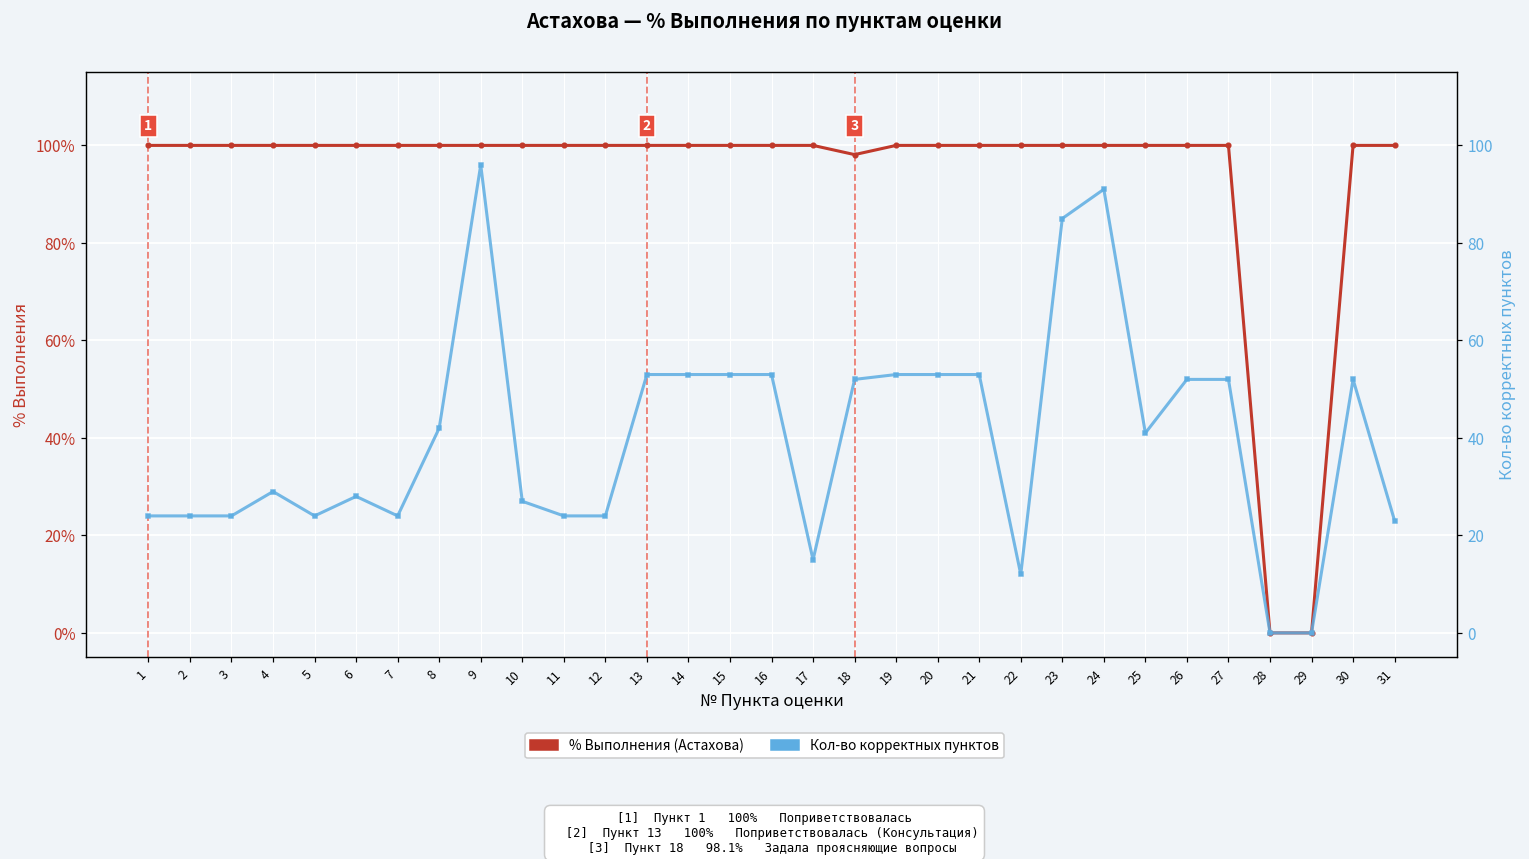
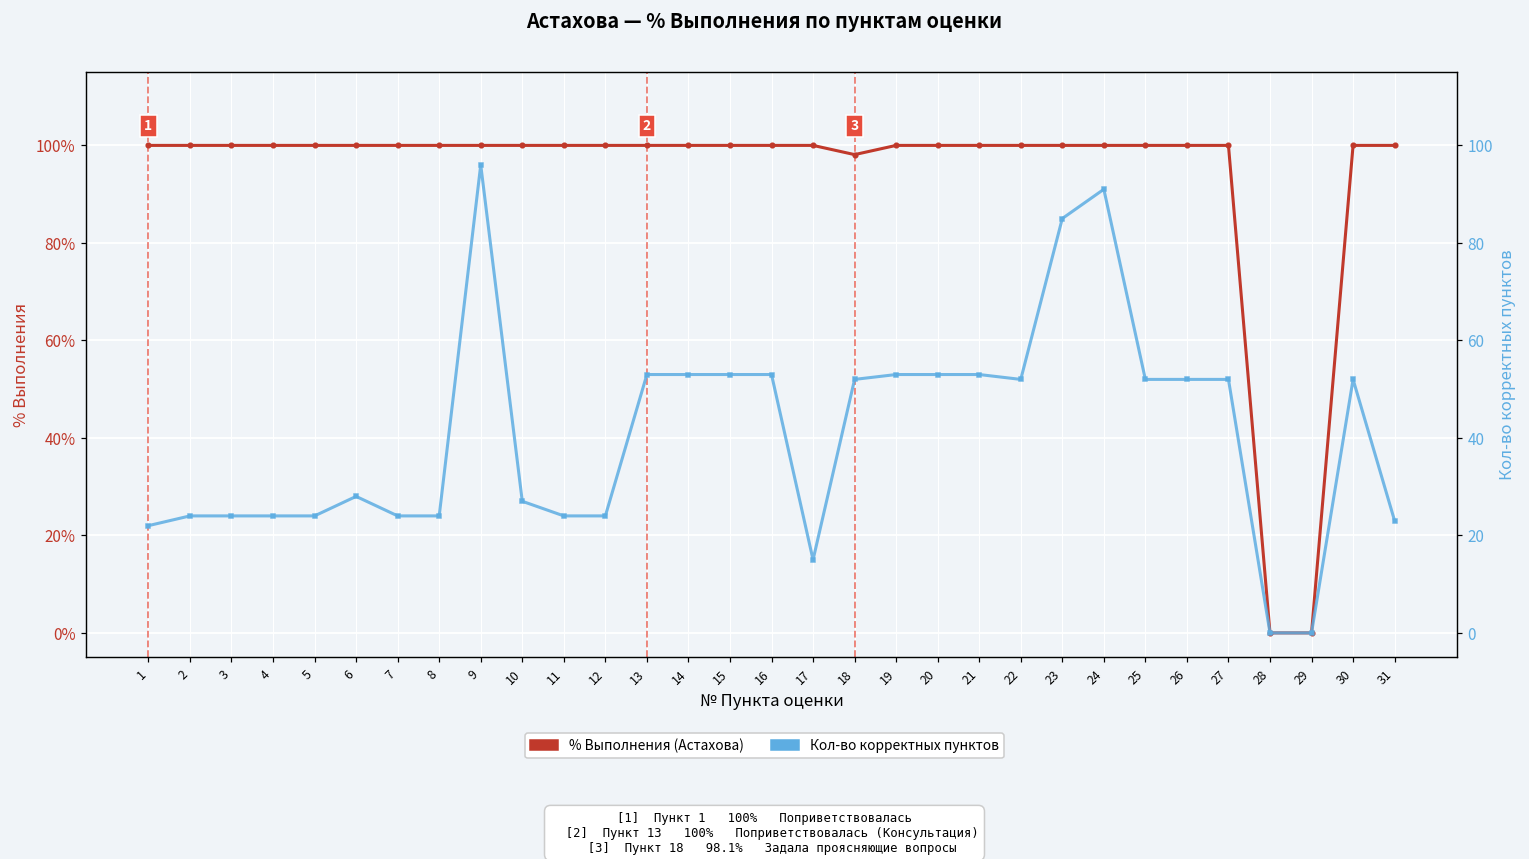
Кол-во корректных пунктов, 1: 24 -> 22
Кол-во корректных пунктов, 4: 29 -> 24
Кол-во корректных пунктов, 8: 42 -> 24
Кол-во корректных пунктов, 22: 12 -> 52
Кол-во корректных пунктов, 25: 41 -> 52
